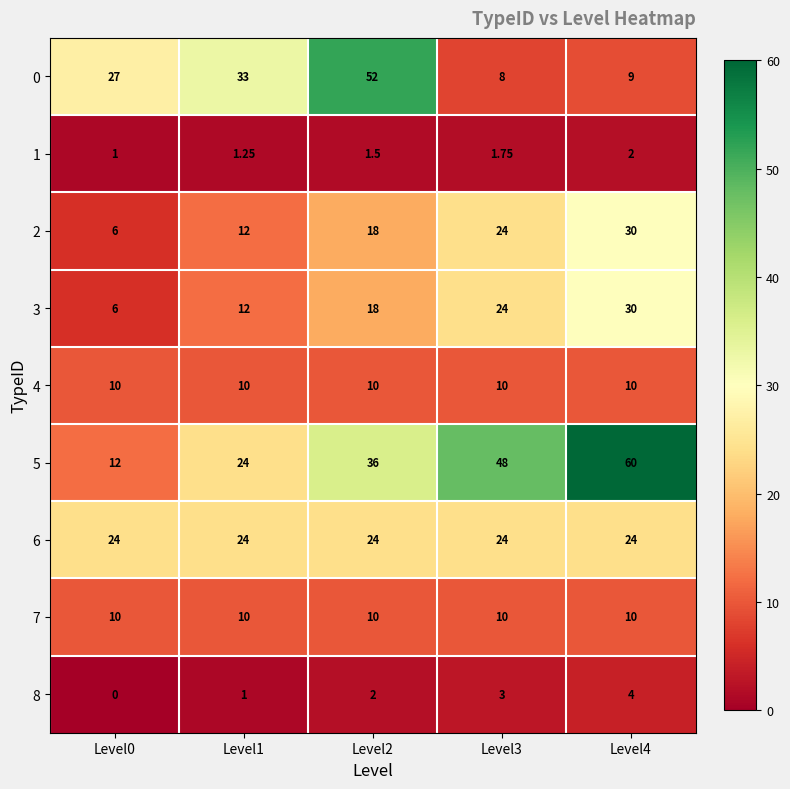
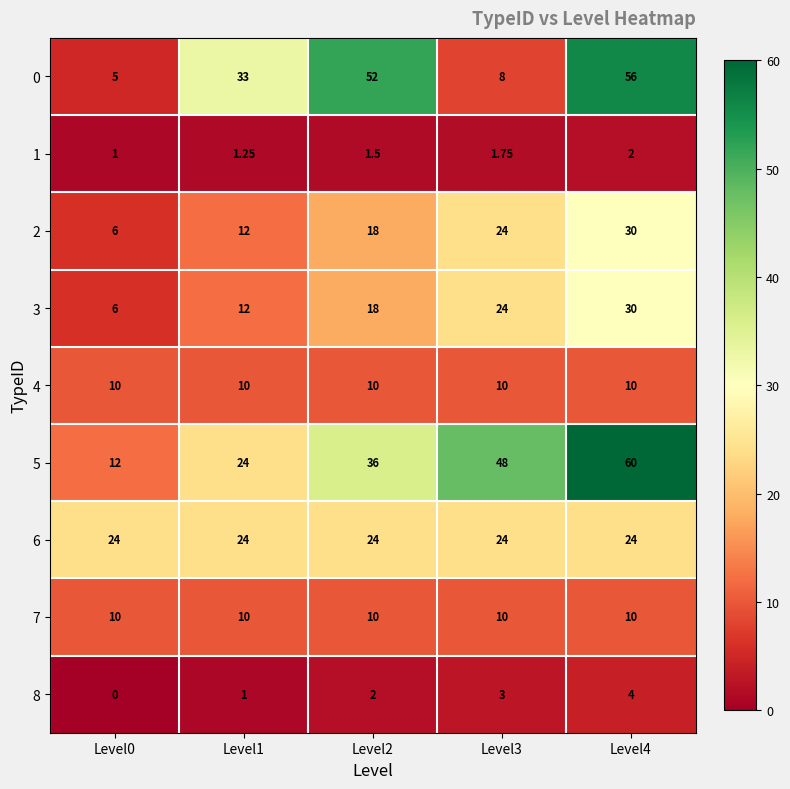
0, Level0: 27 -> 5
0, Level4: 9 -> 56
